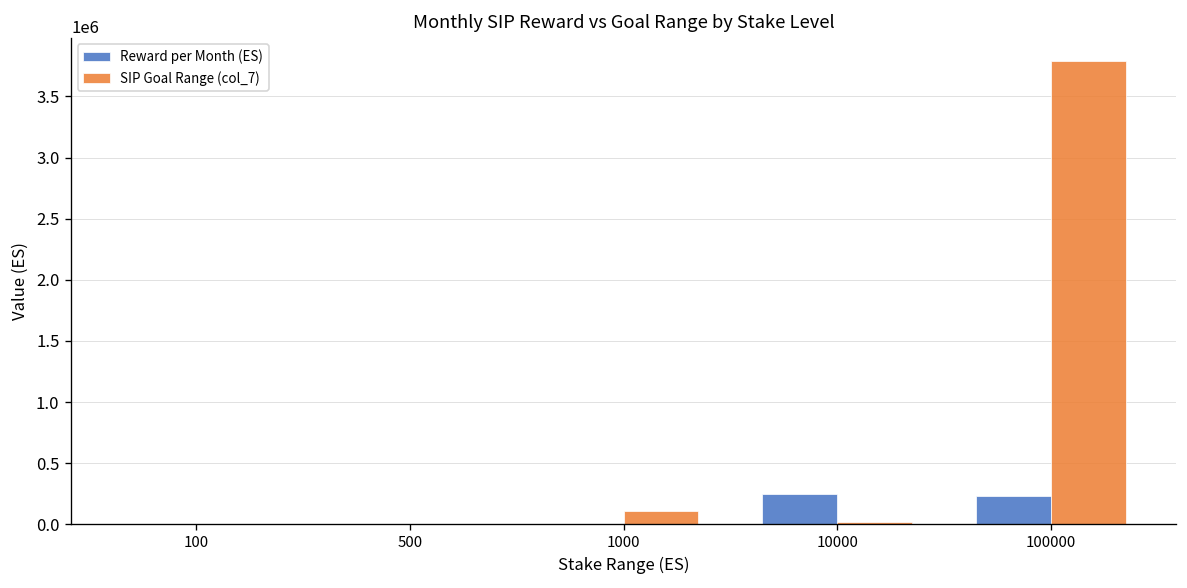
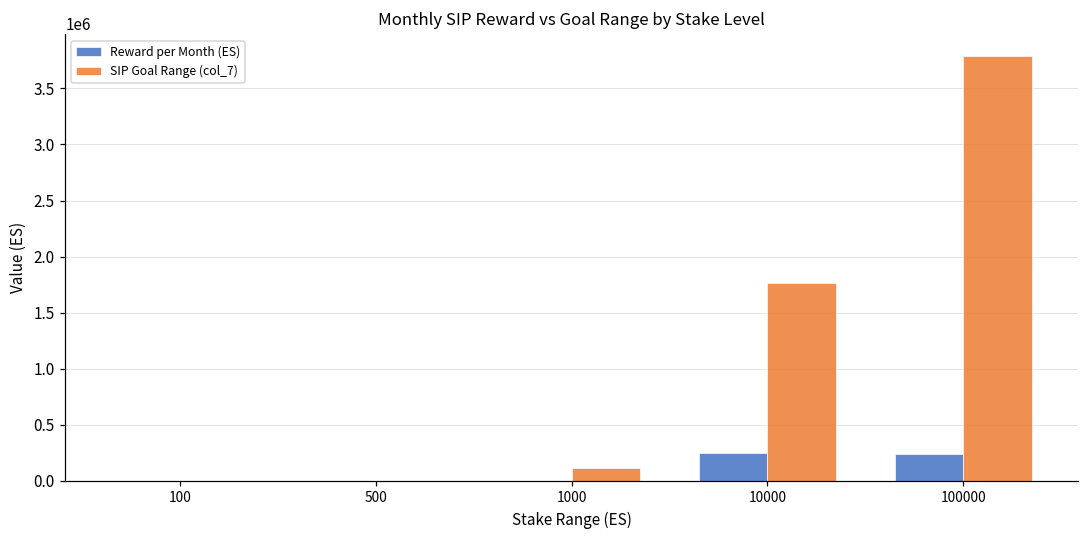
SIP Goal Range (col_7), 10000: 20000 -> 1760000
